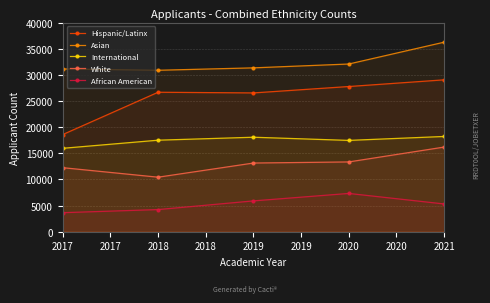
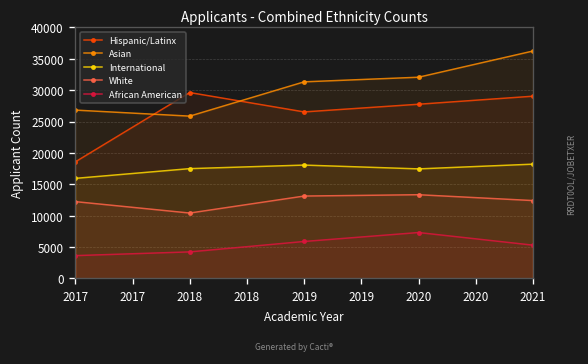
Asian, 2017: 31000 -> 27000
Hispanic/Latinx, 2018: 27000 -> 30000
Asian, 2018: 31000 -> 26000
White, 2021: 16000 -> 12000
